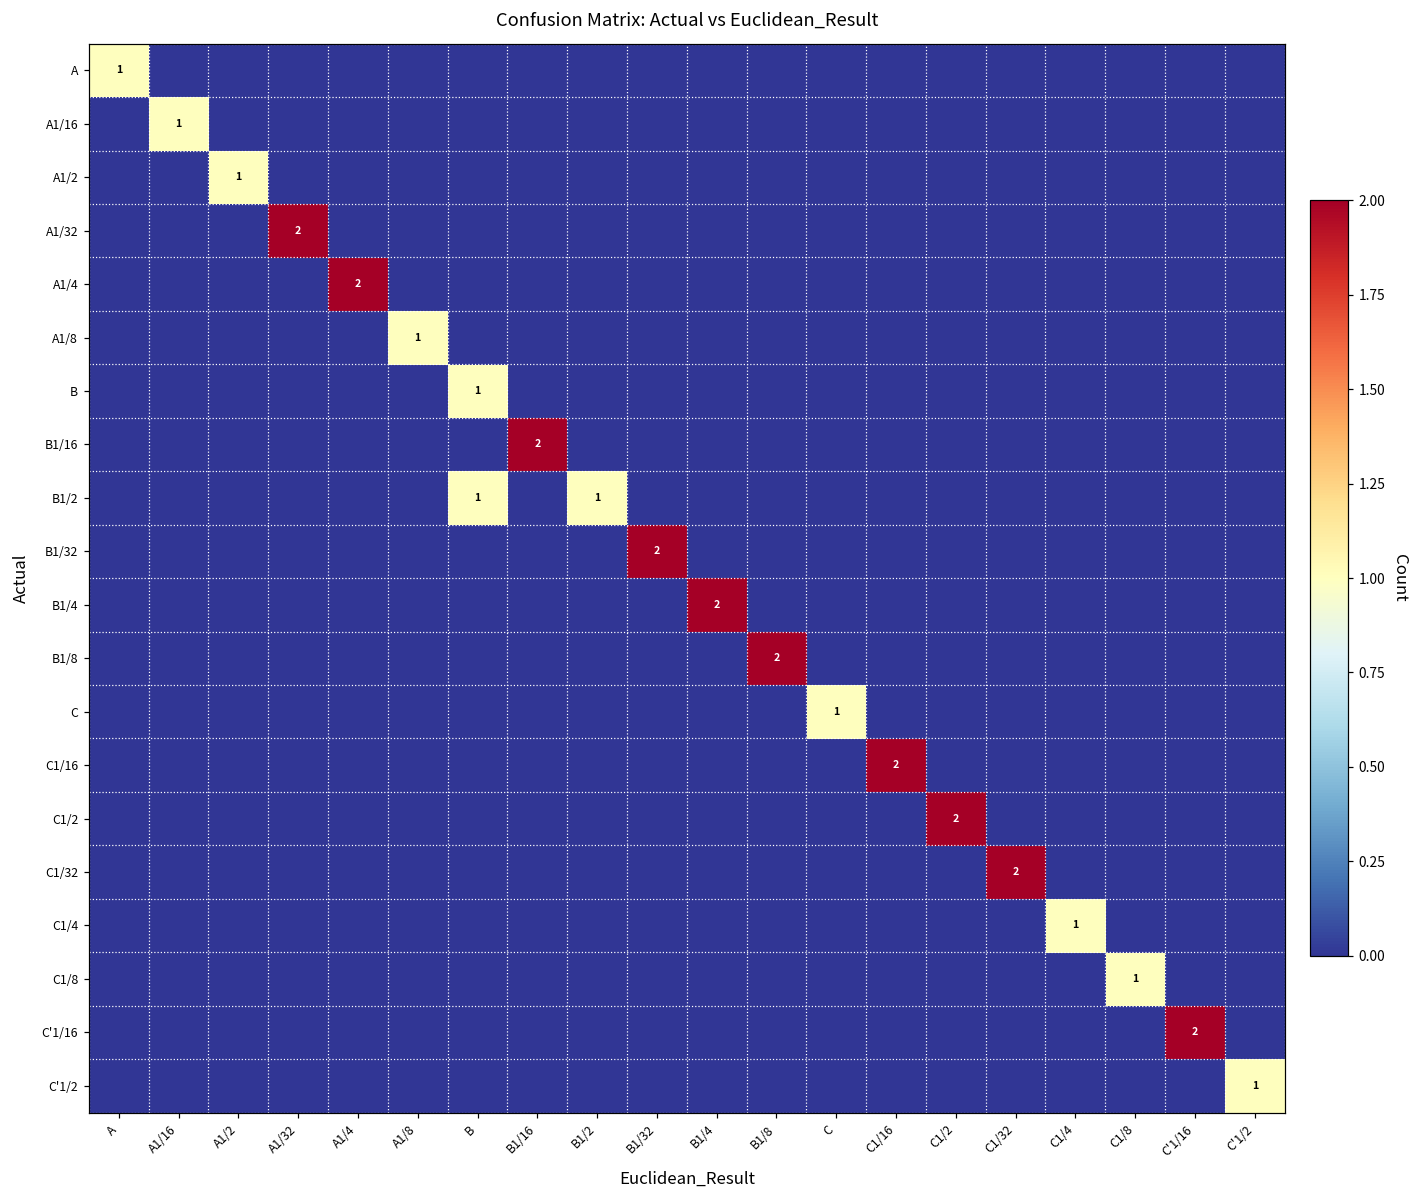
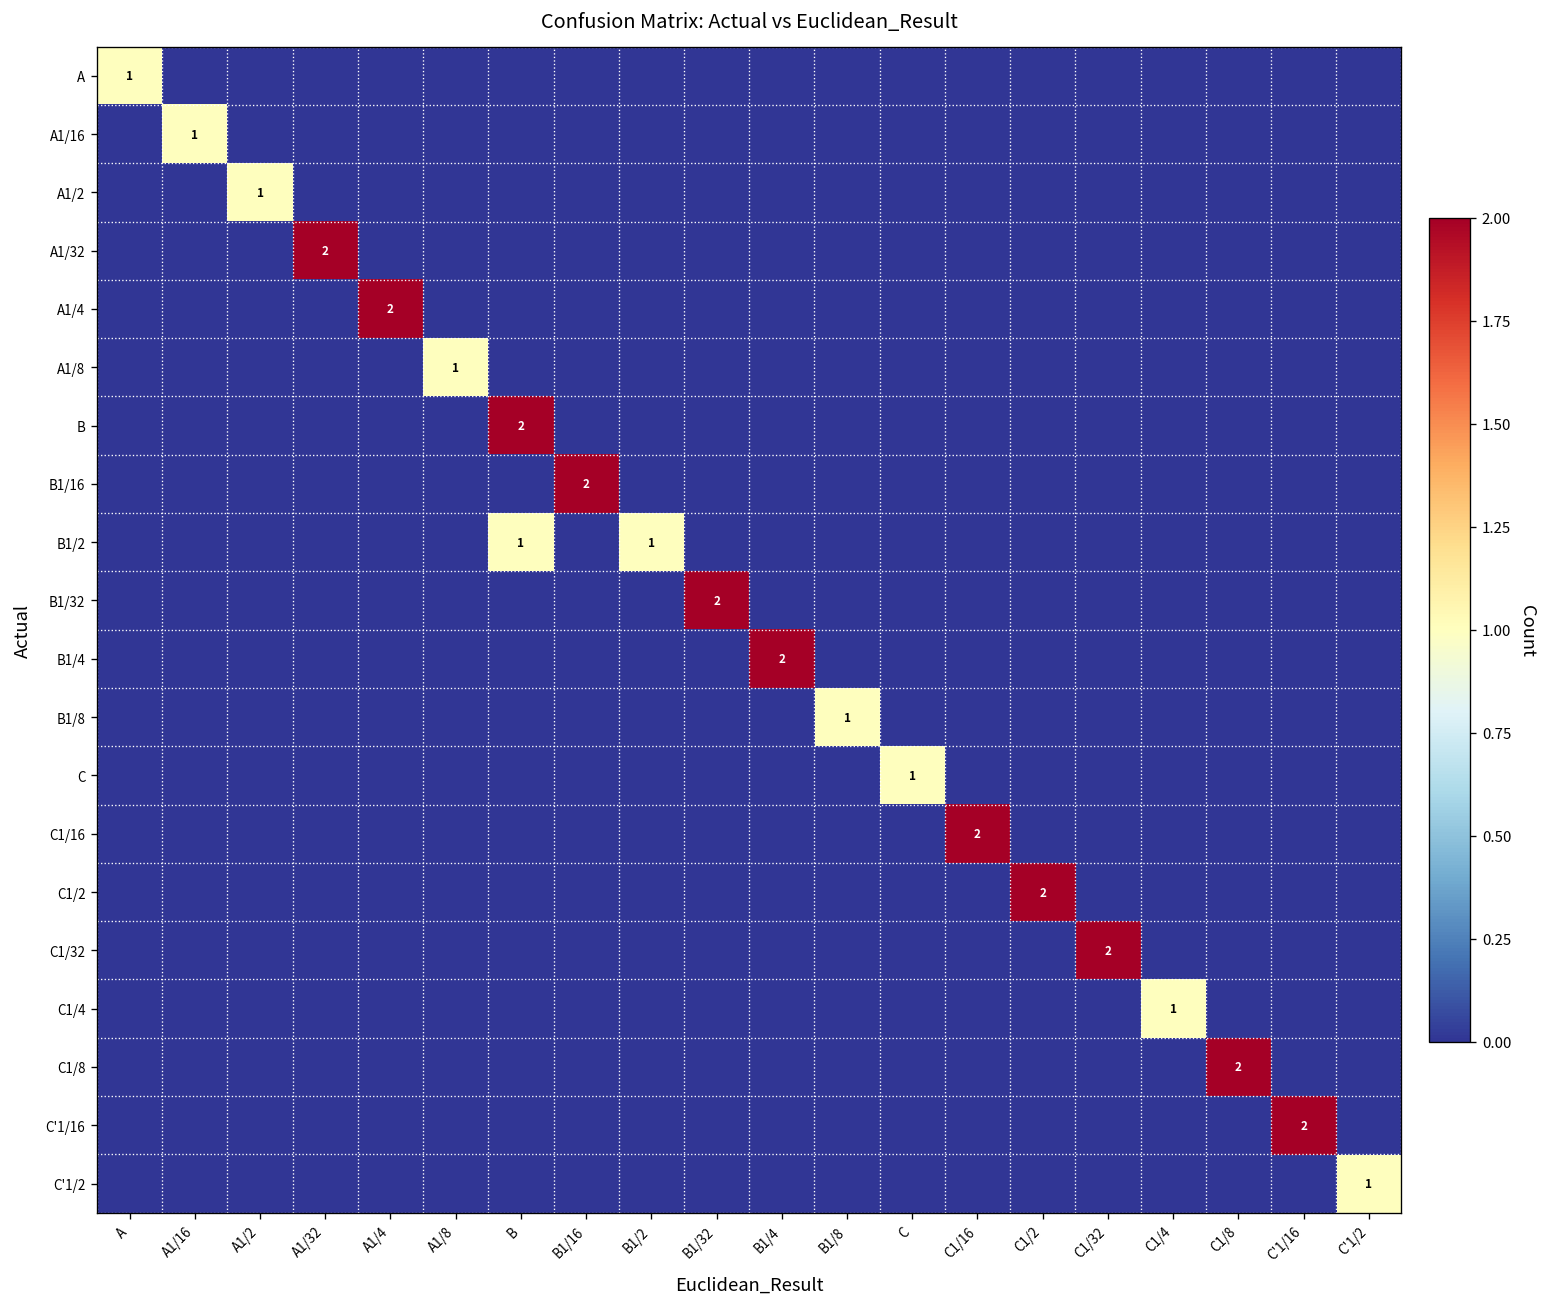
B, B: 1 -> 2
B1/8, B1/8: 2 -> 1
C1/8, C1/8: 1 -> 2
